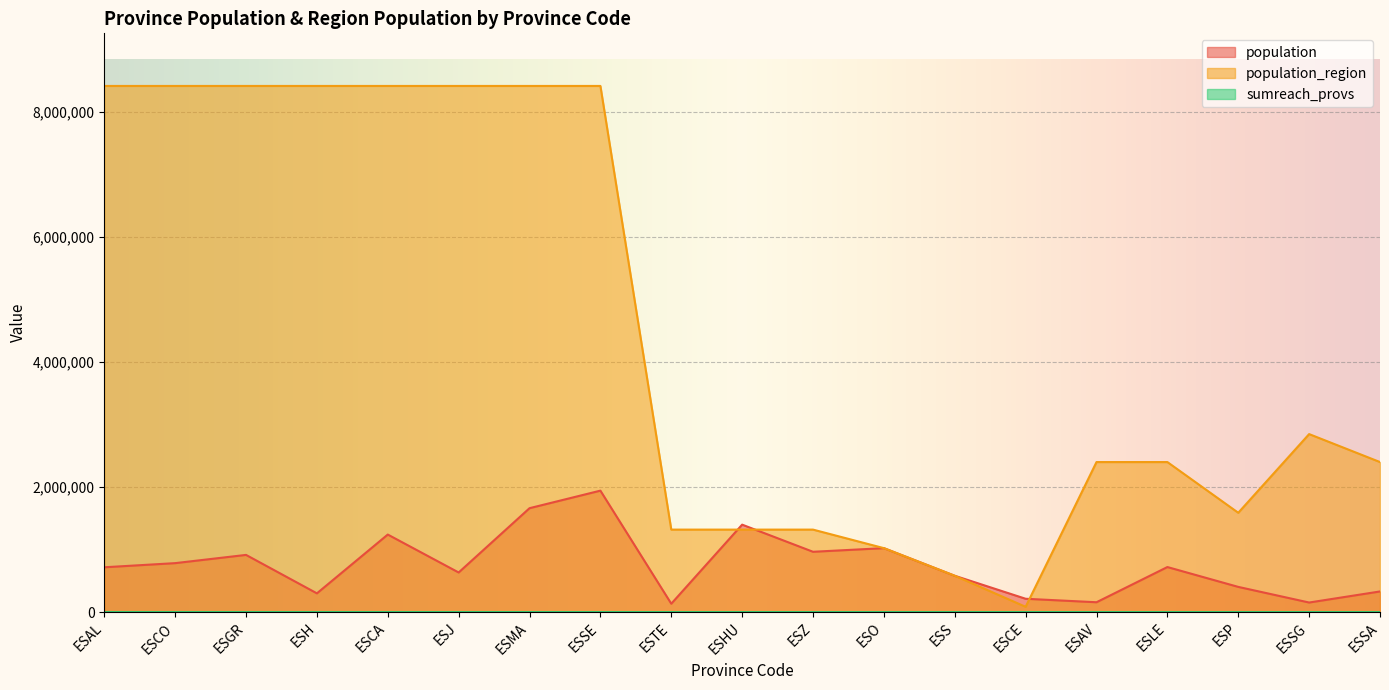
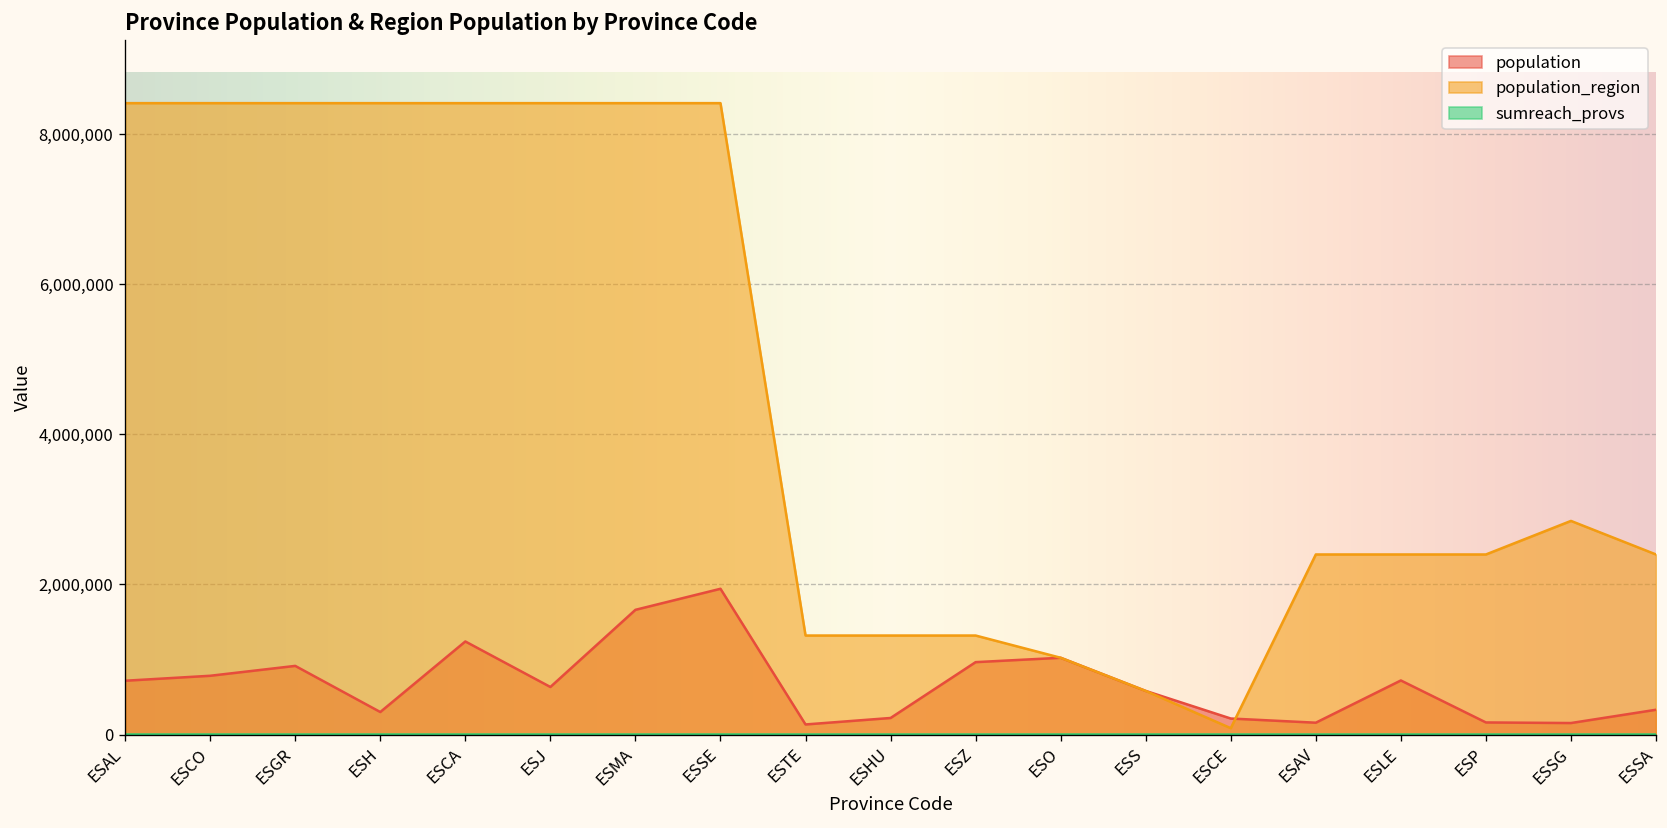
population, ESHU: 1,400,000 -> 200,000
population, ESP: 400,000 -> 200,000
population_region, ESP: 1,600,000 -> 2,400,000
